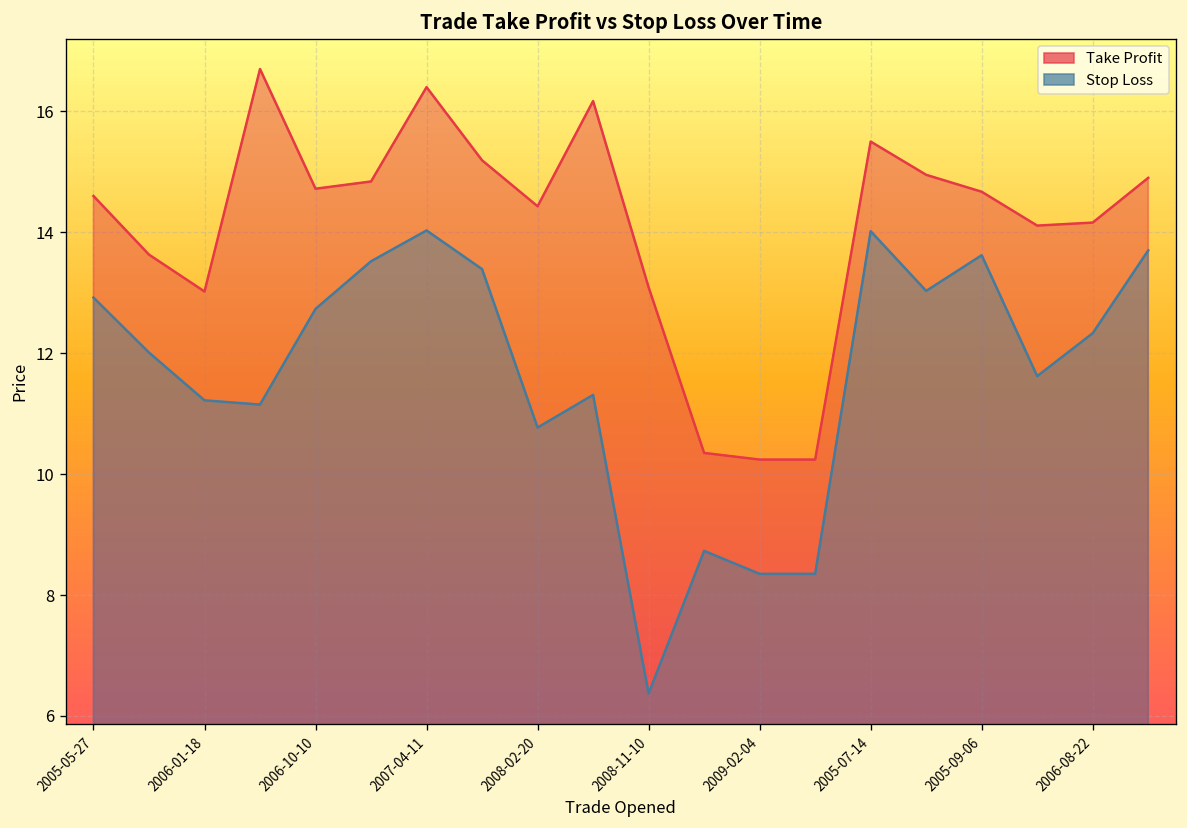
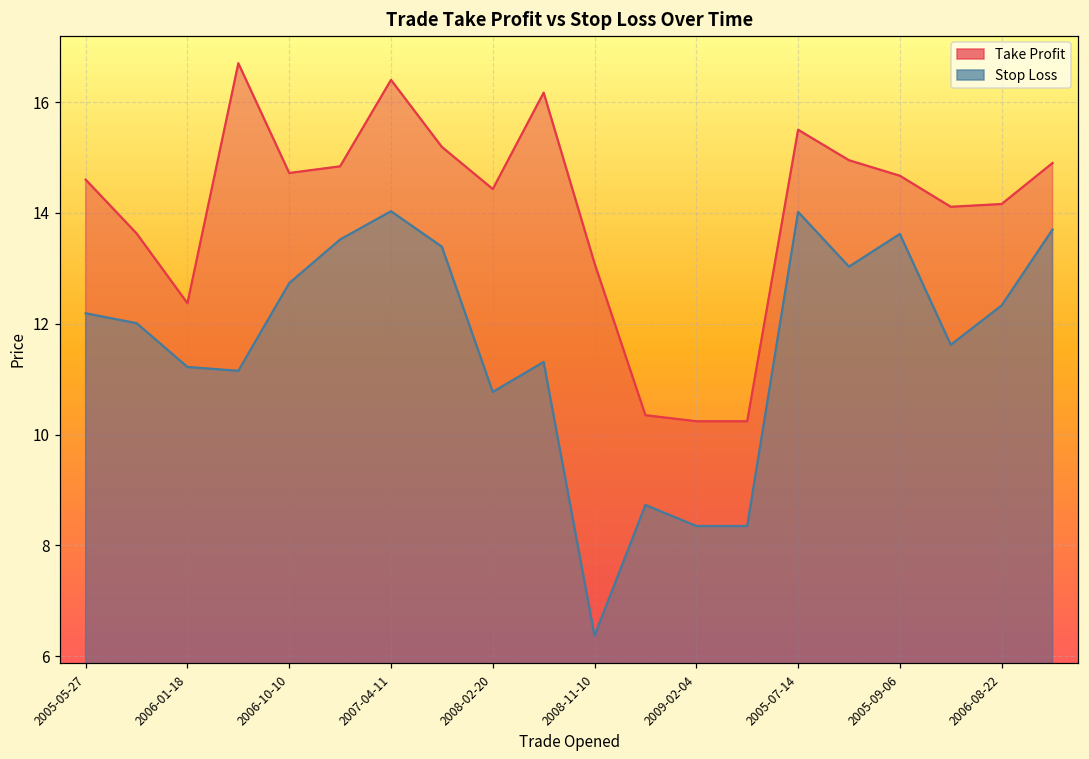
Stop Loss, 2005-05-27: 12.9 -> 12.2
Take Profit, 2006-01-18: 13.0 -> 12.4
